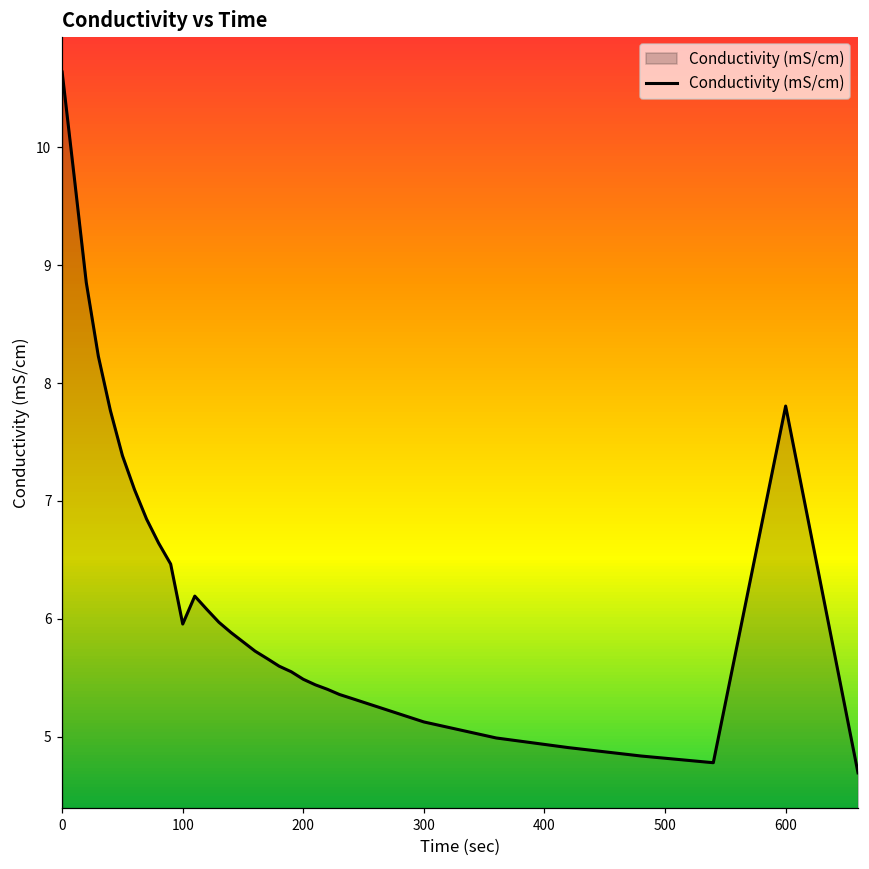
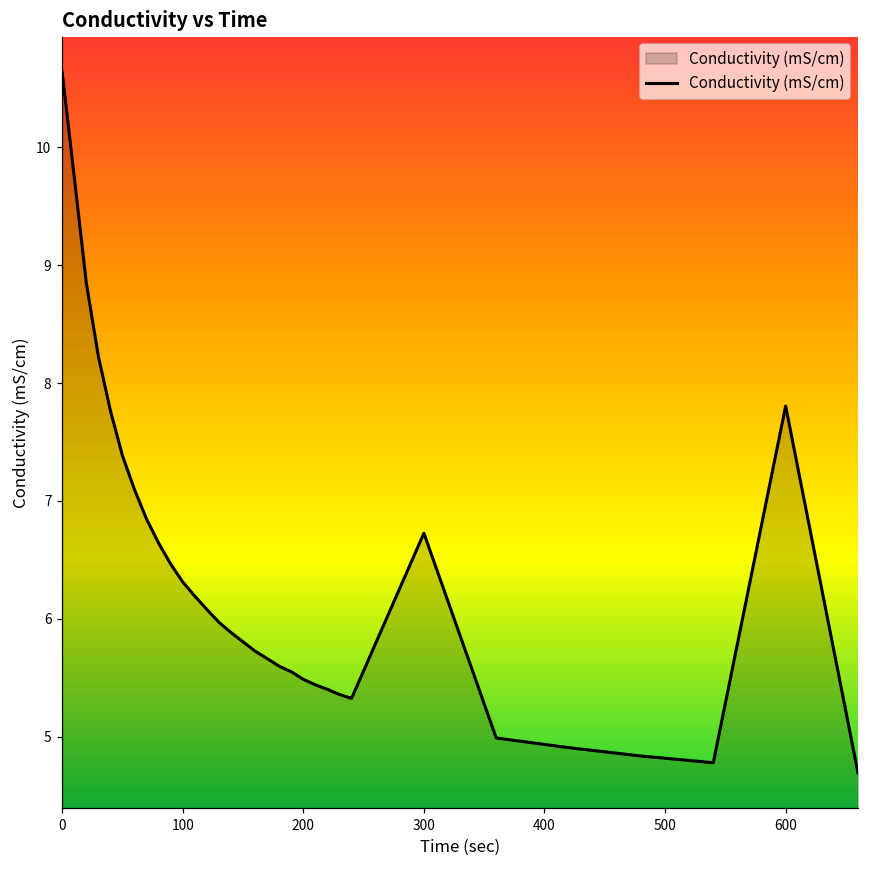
100: 5.96 -> 6.31
300: 5.12 -> 6.73
